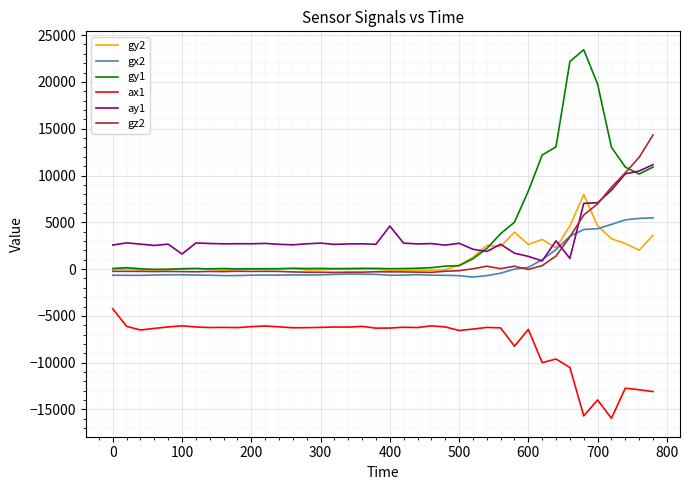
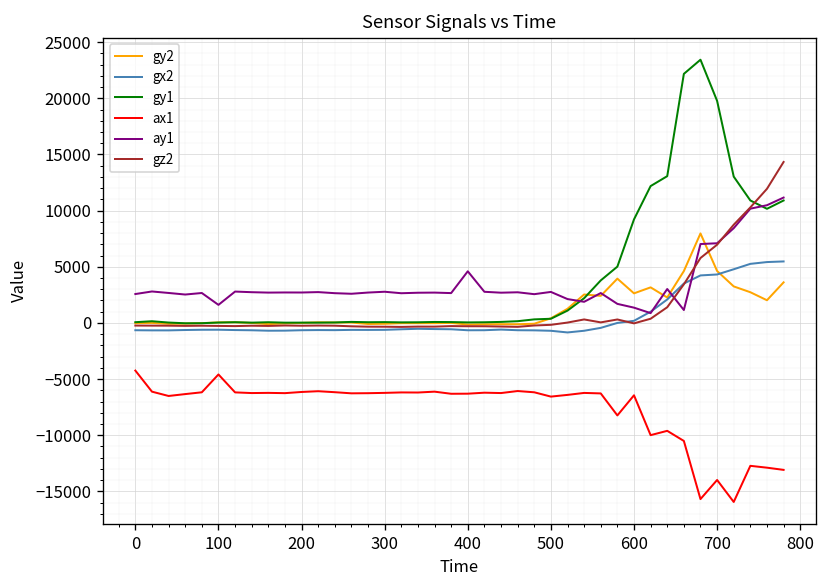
ax1, 100: -6000 -> -5000
gy1, 600: 8000 -> 9000
